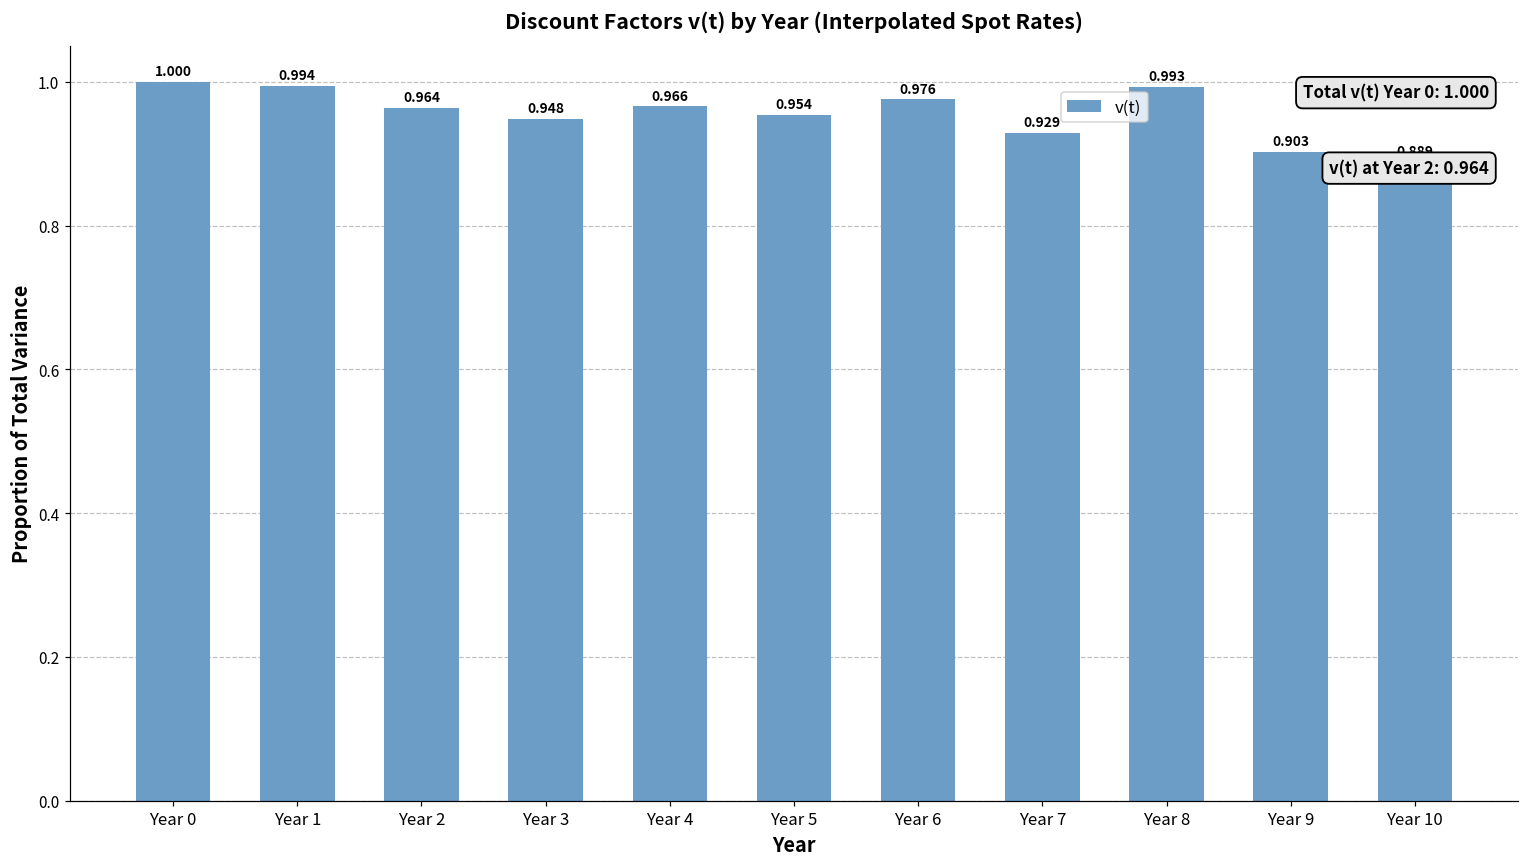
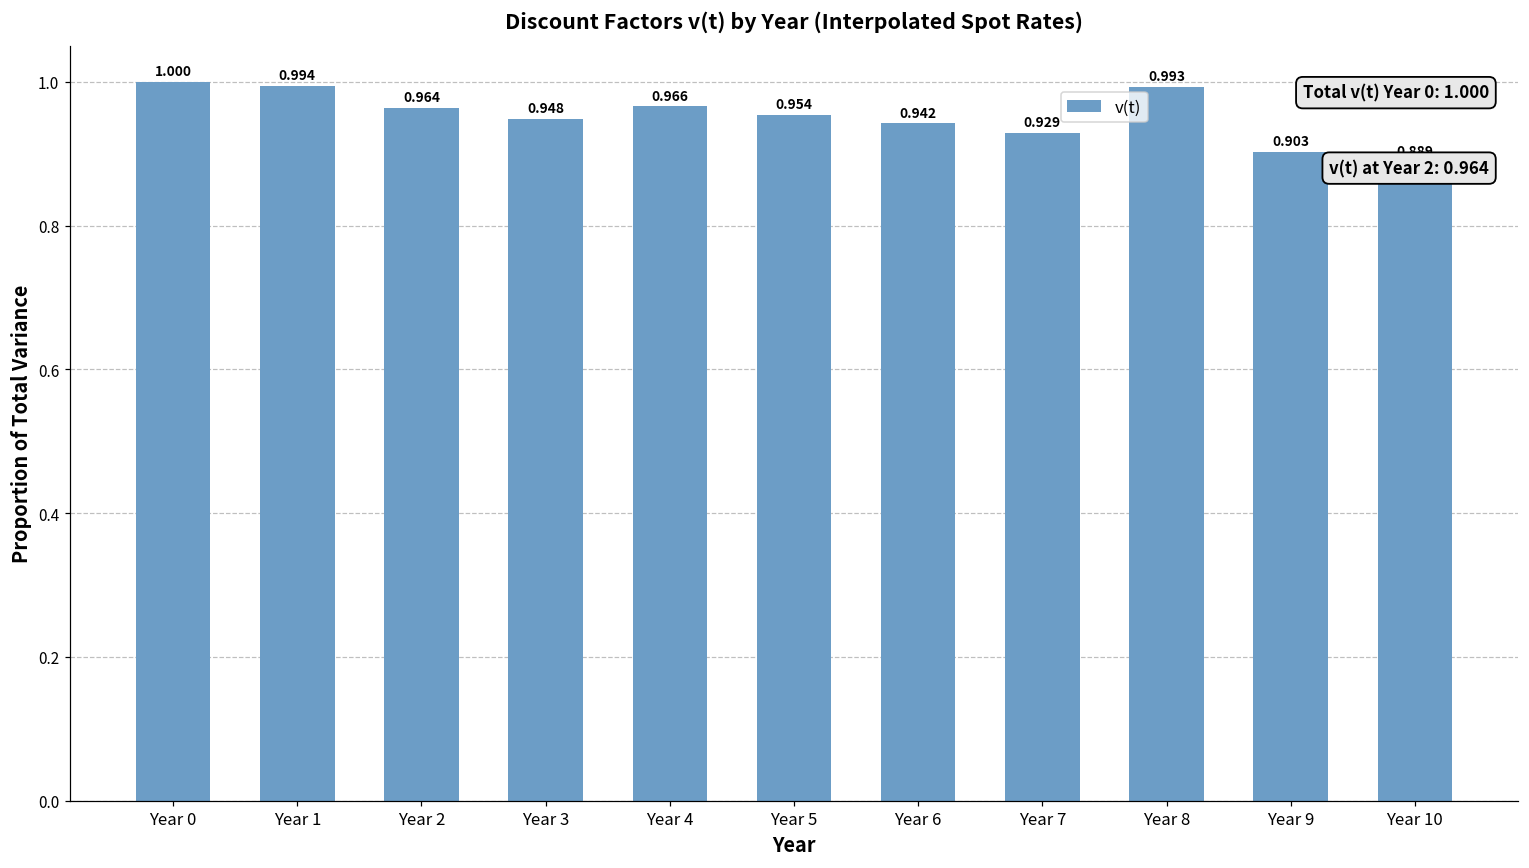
Year 6: 0.976 -> 0.942
